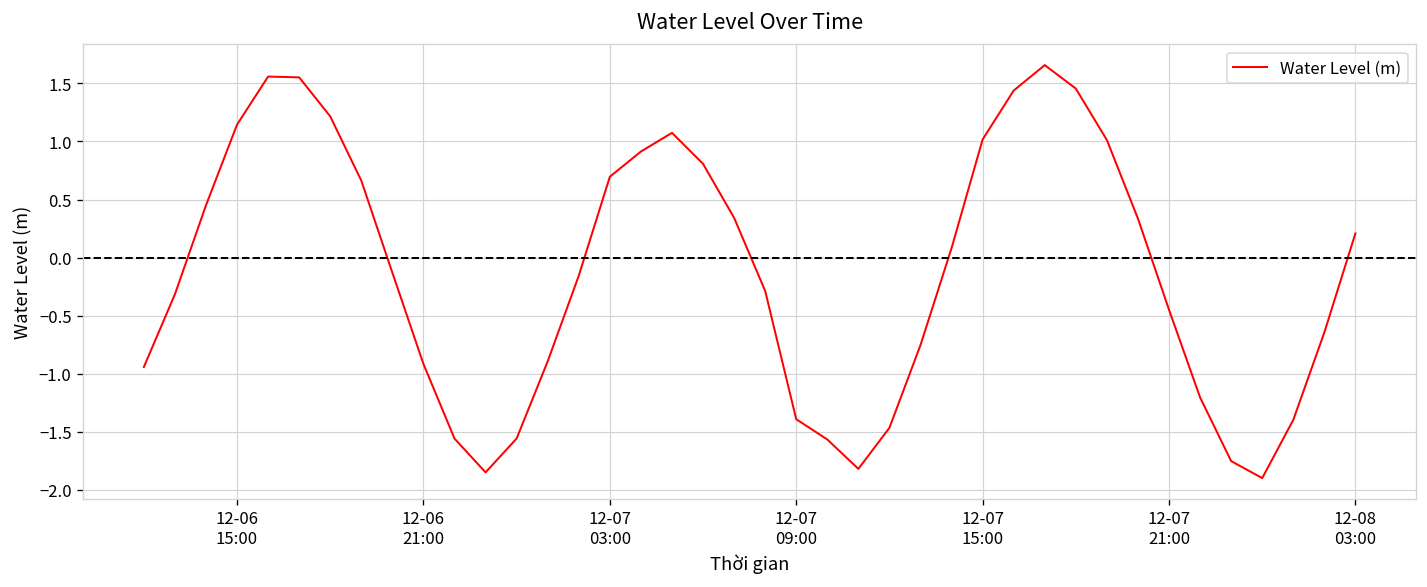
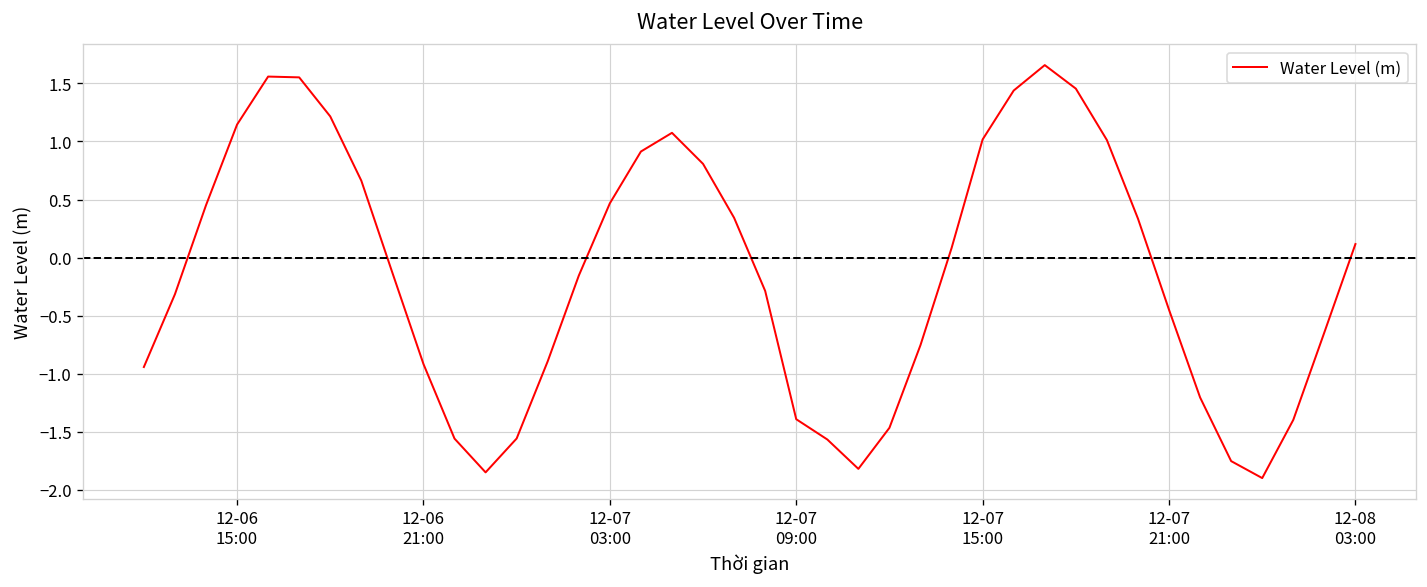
12-07 03:00: 0.7 -> 0.5
12-08 03:00: 0.2 -> 0.1
